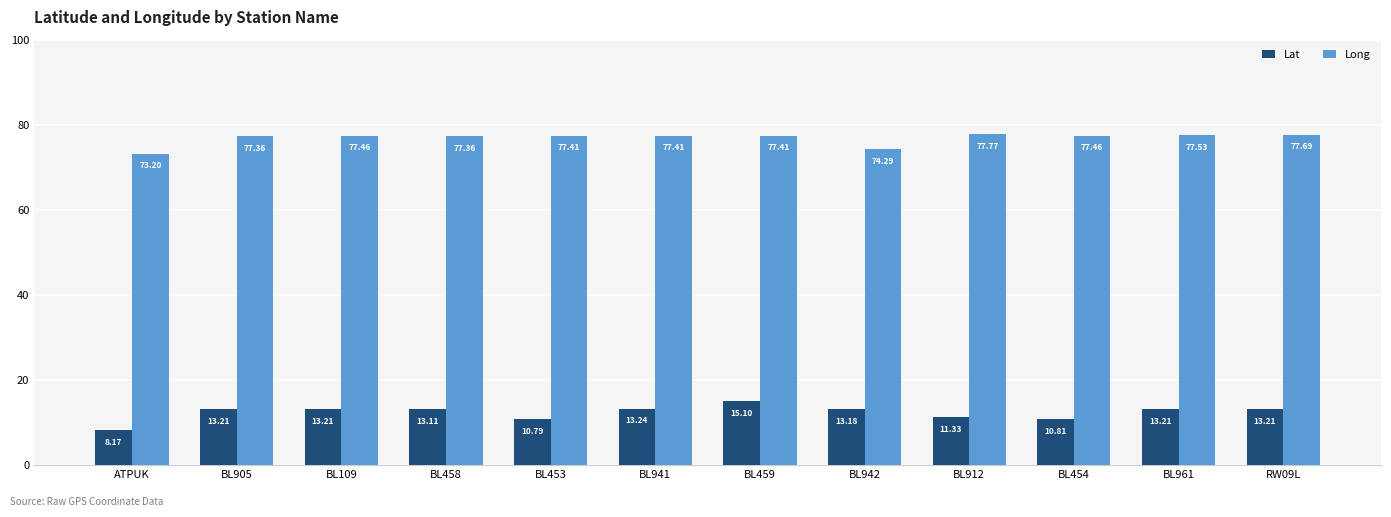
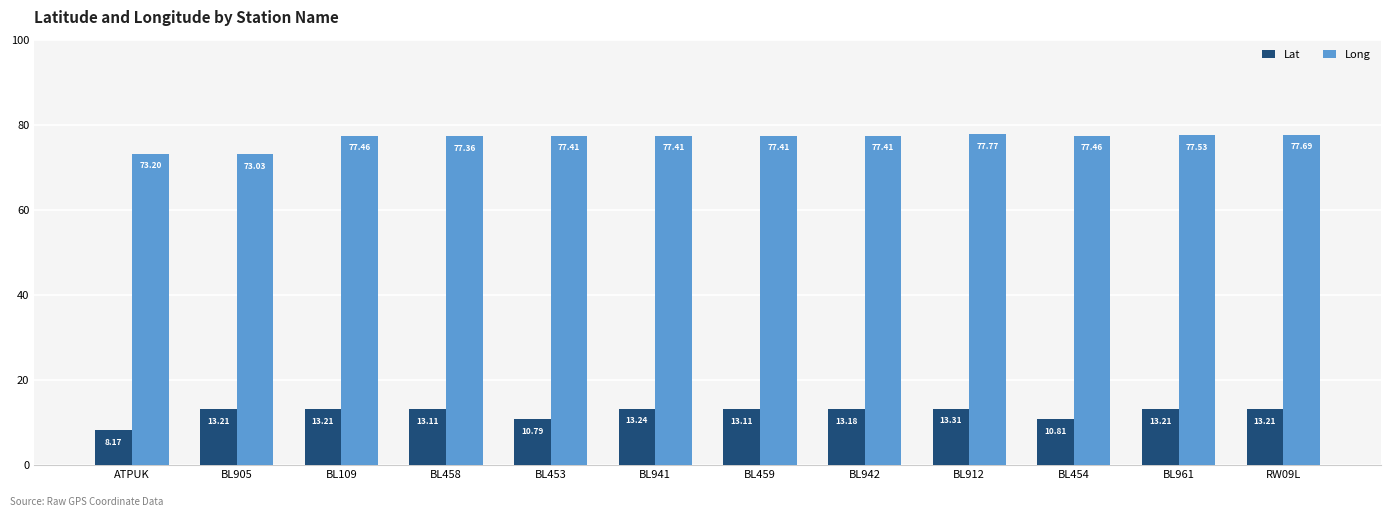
Long, BL905: 77.36 -> 73.03
Lat, BL459: 15.10 -> 13.11
Long, BL942: 74.29 -> 77.41
Lat, BL912: 11.33 -> 13.31
